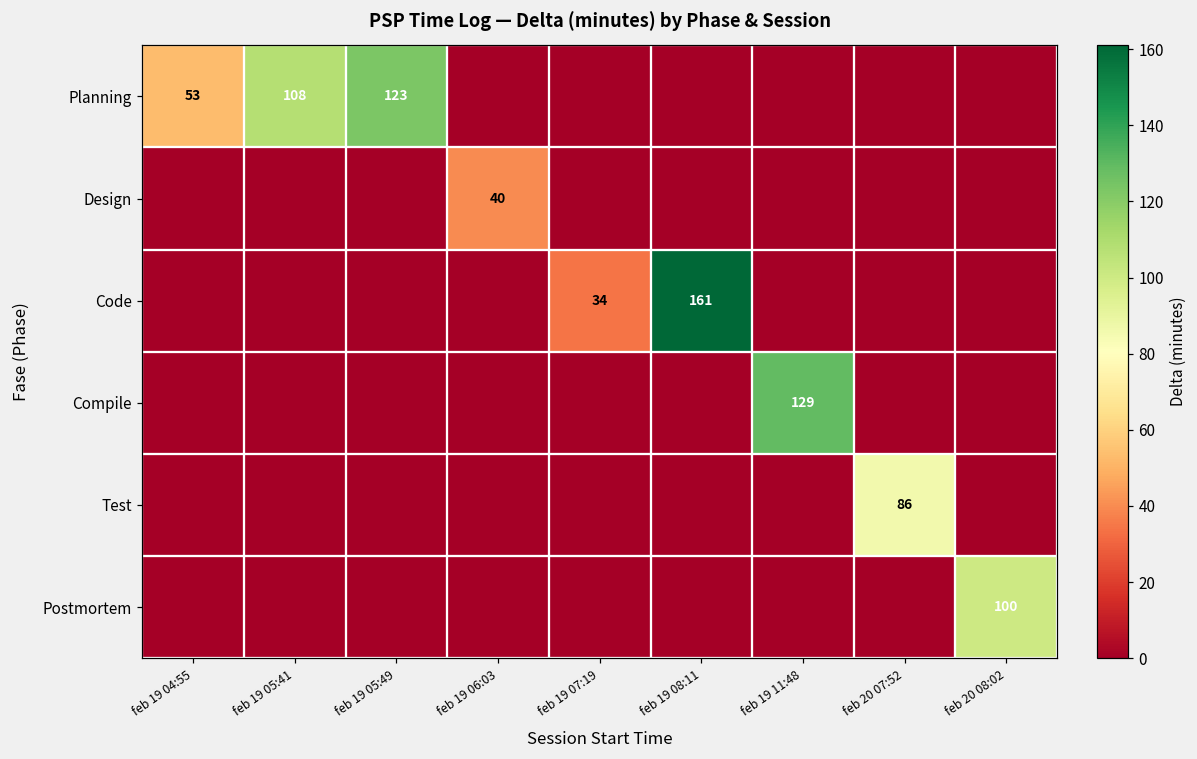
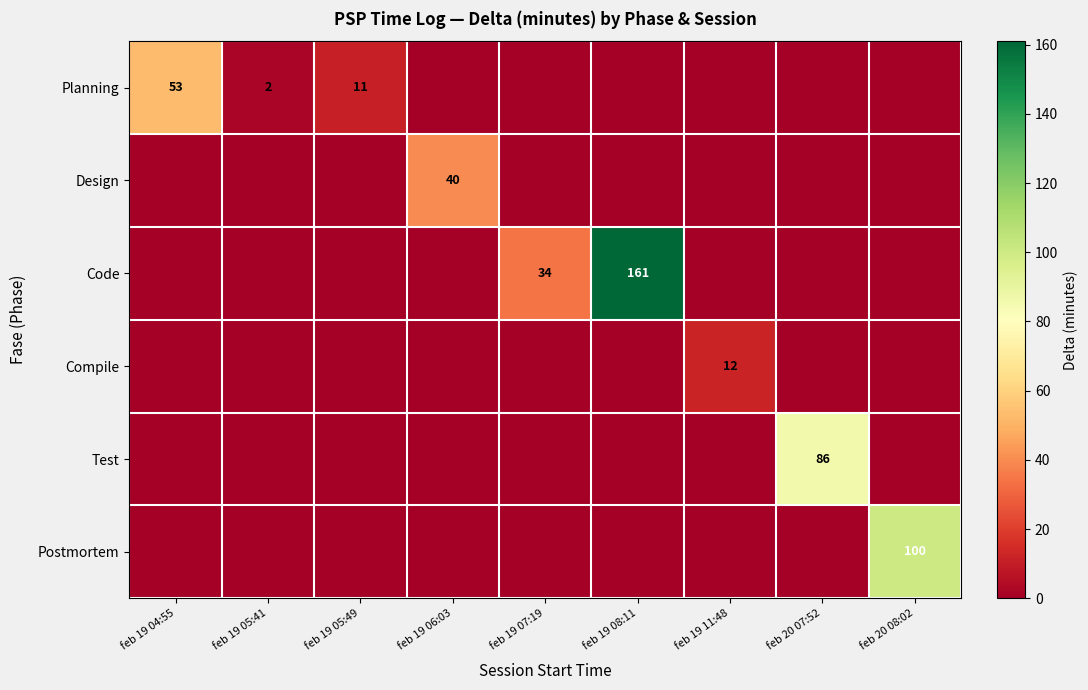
Planning, feb 19 05:41: 108 -> 2
Planning, feb 19 05:49: 123 -> 11
Compile, feb 19 11:48: 129 -> 12
